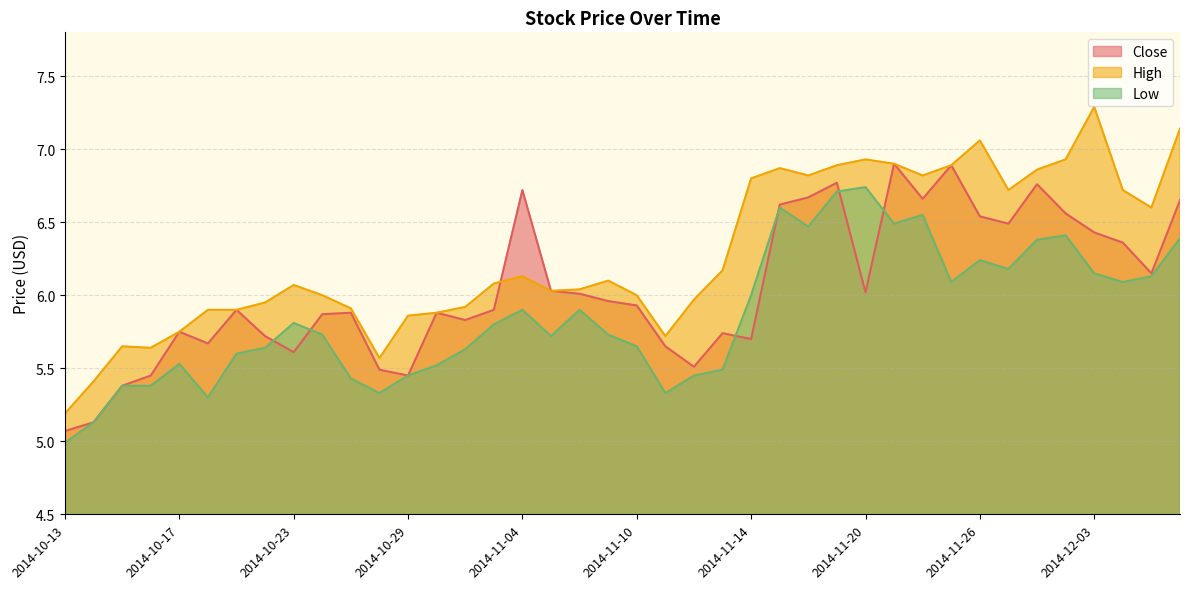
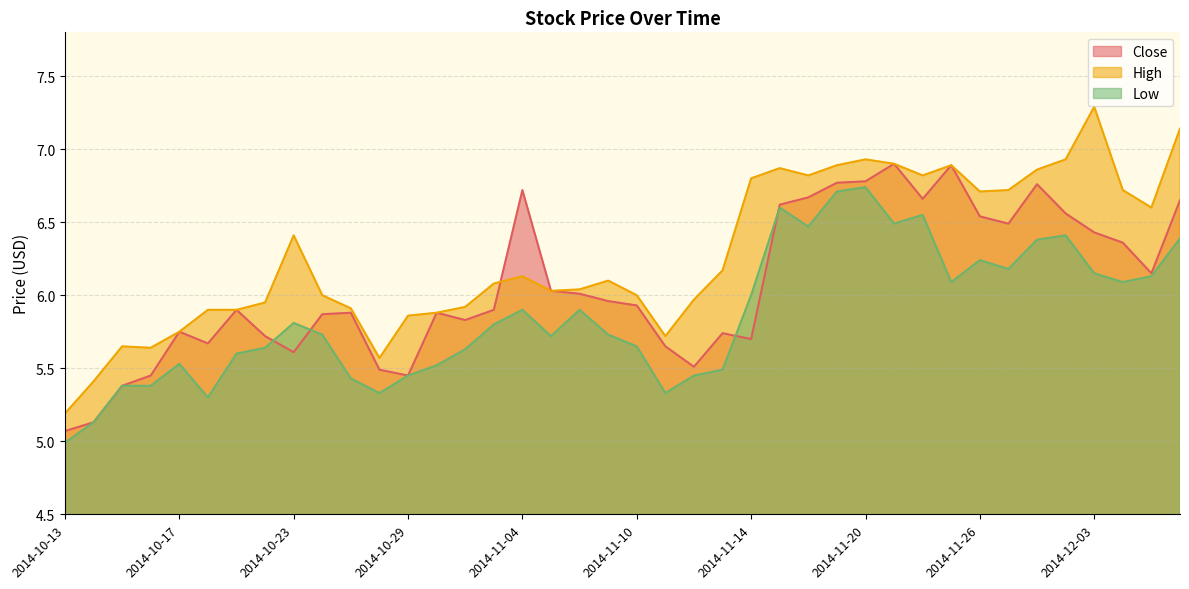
High, 2014-10-23: 6.07 -> 6.41
Close, 2014-11-20: 6.02 -> 6.78
High, 2014-11-26: 7.06 -> 6.71
